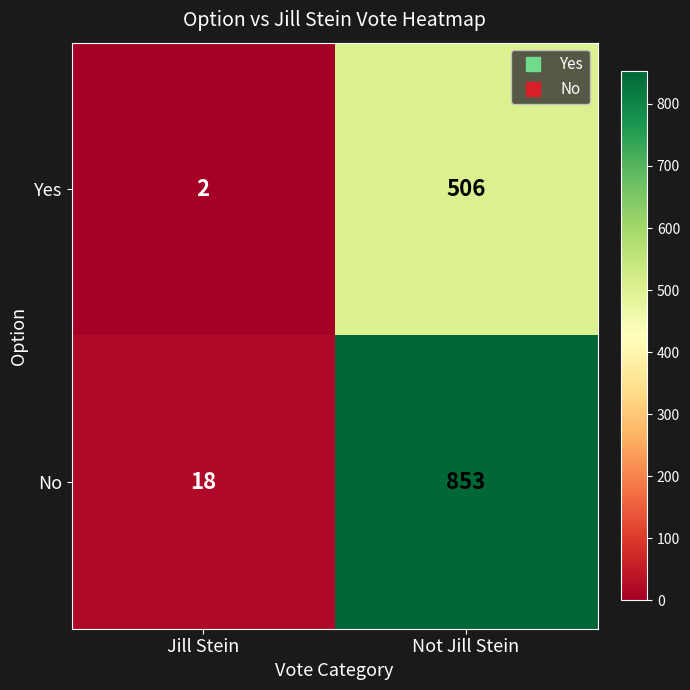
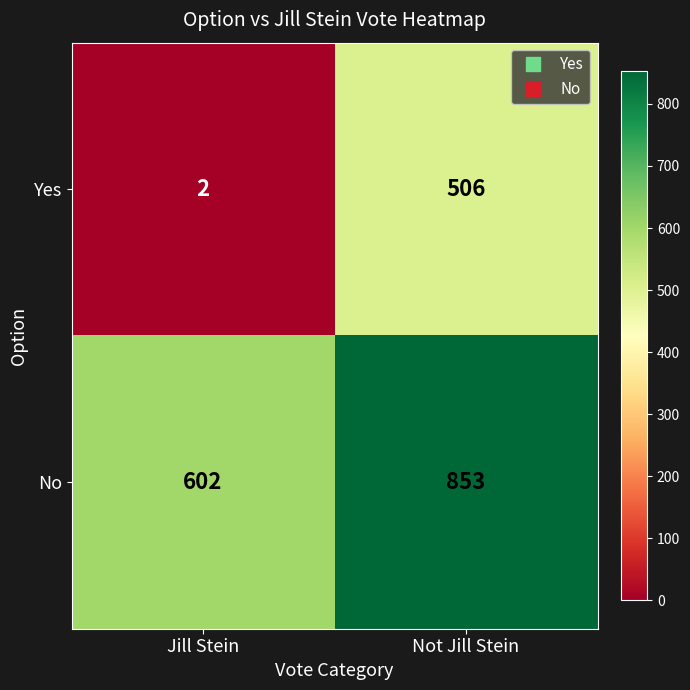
No, Jill Stein: 18 -> 602
